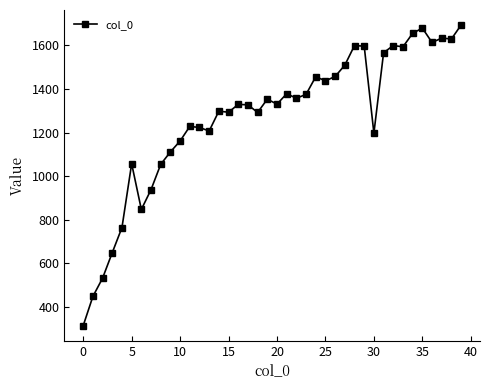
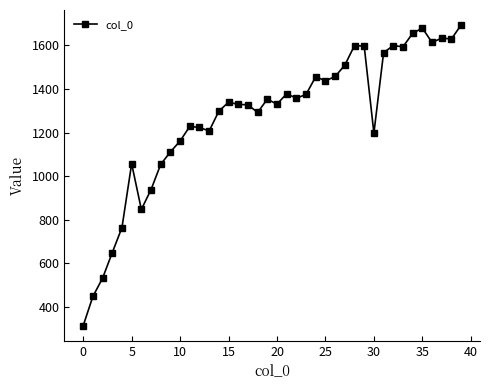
15: 1290 -> 1340
